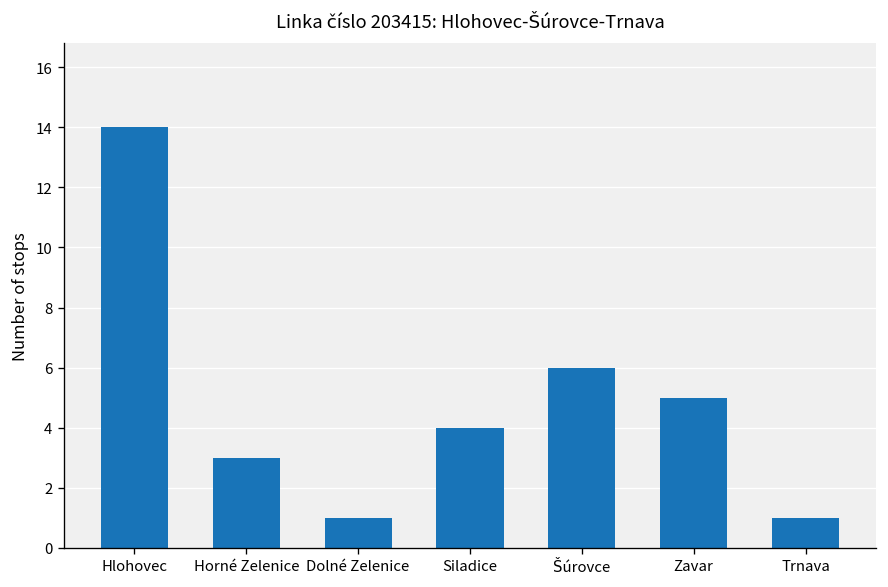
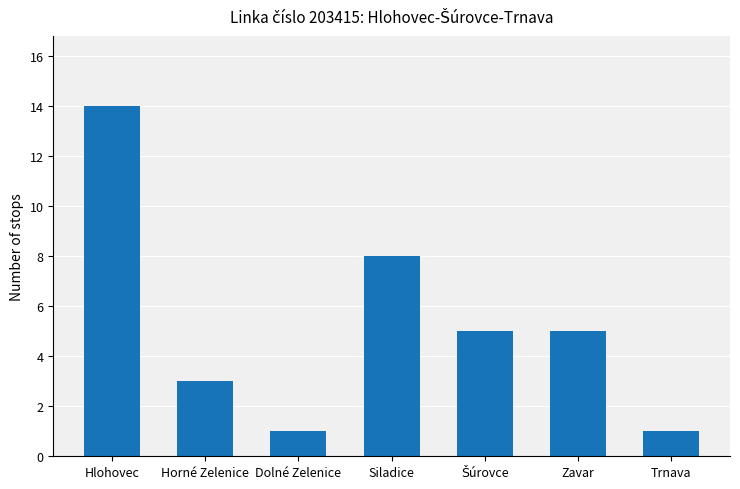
Siladice: 4 -> 8
Šúrovce: 6 -> 5
